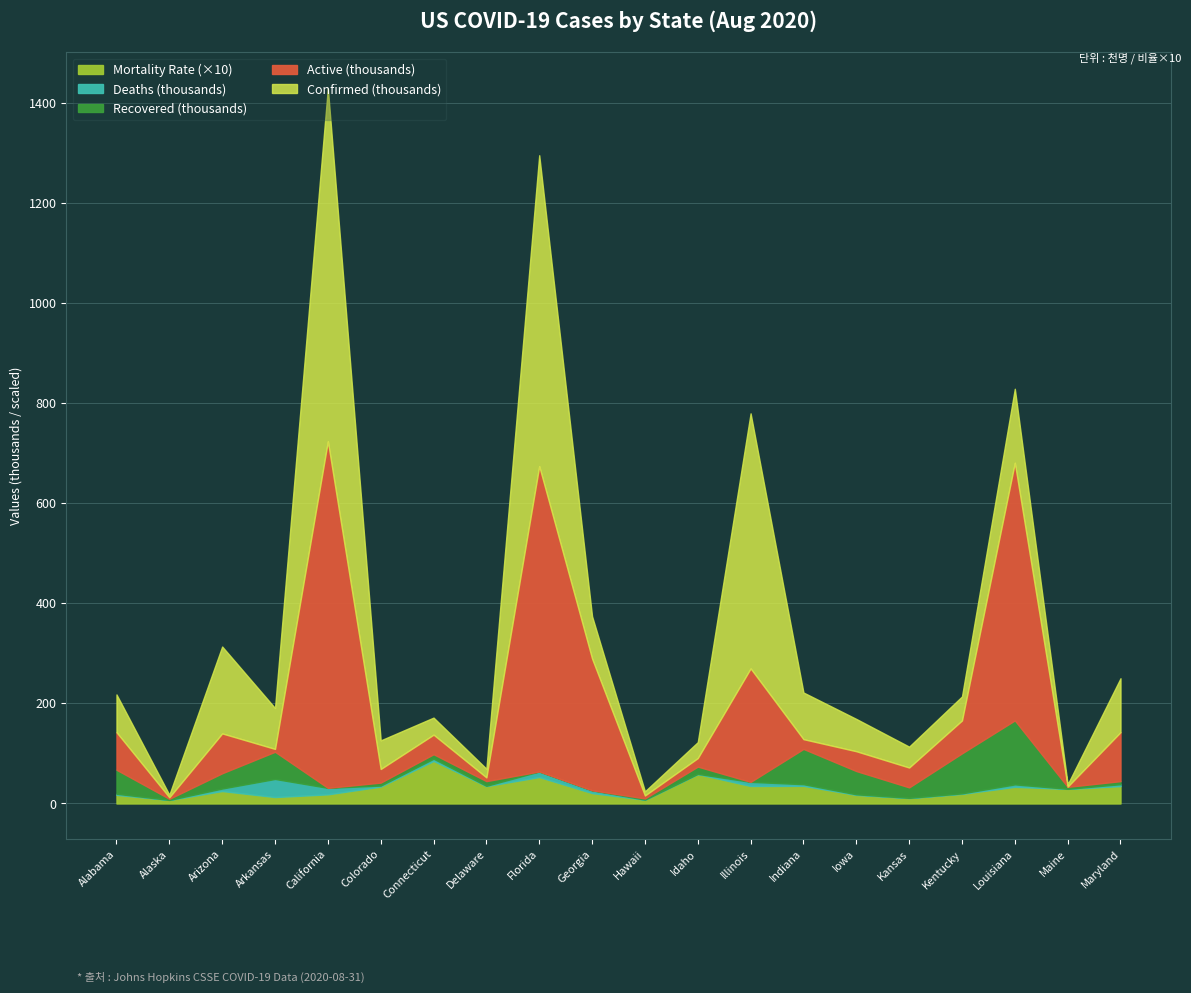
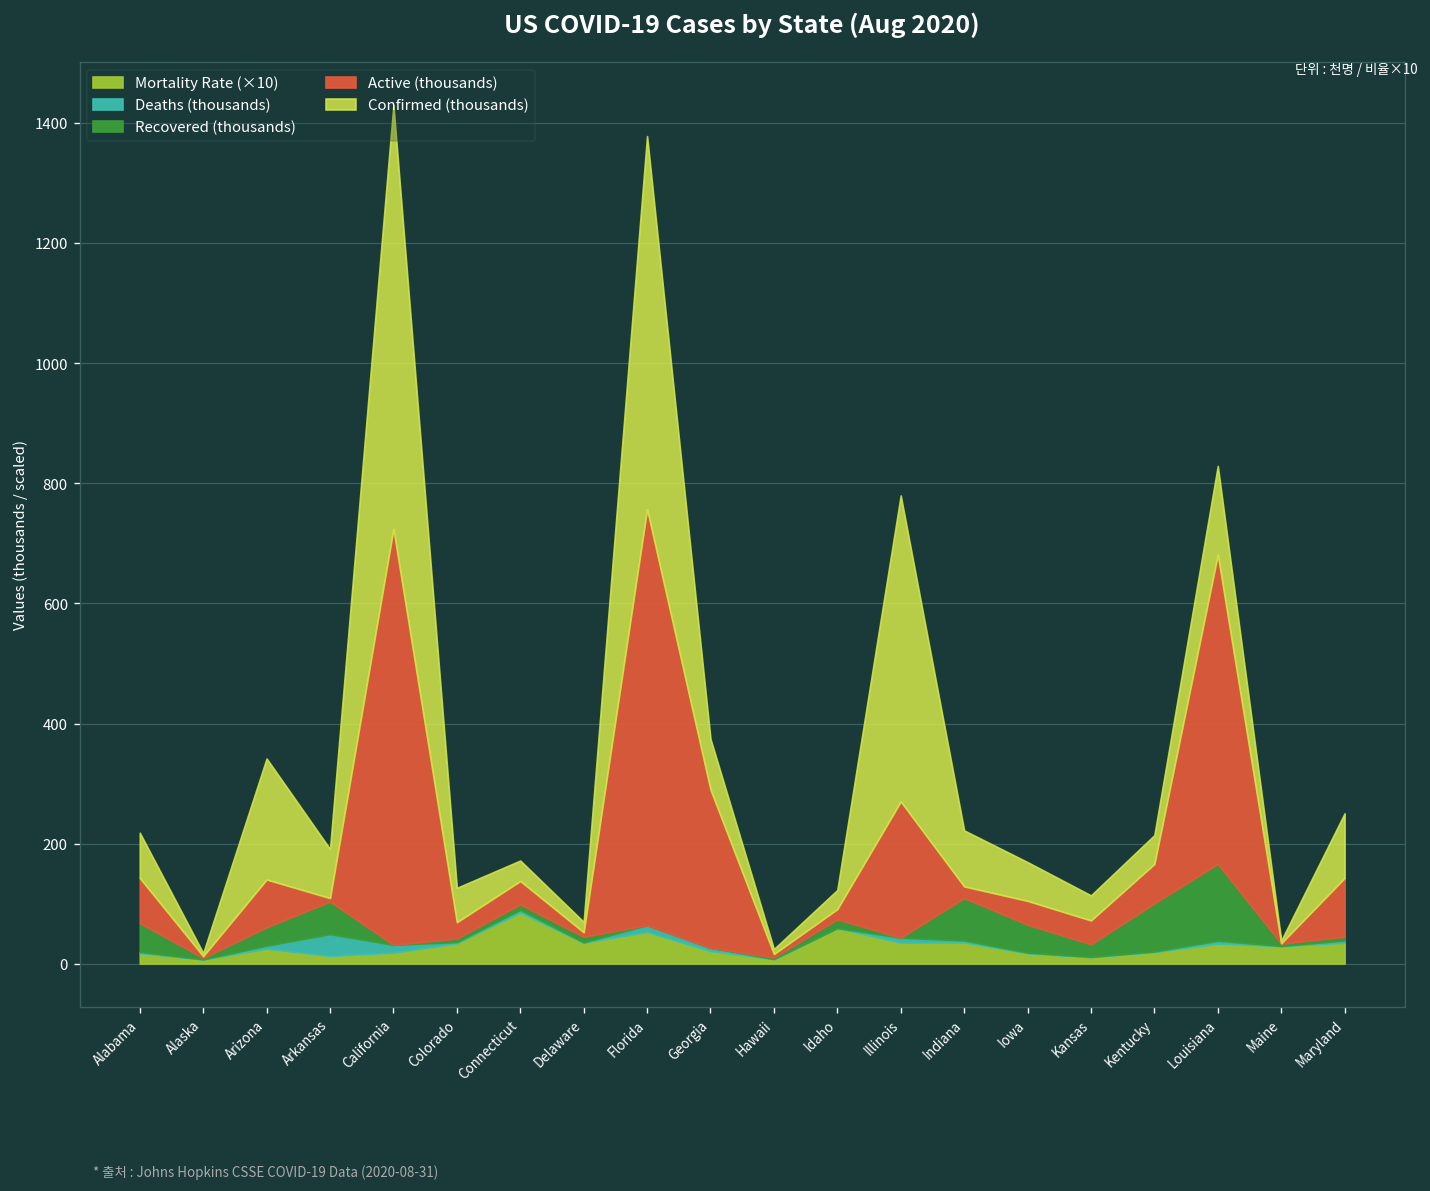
Confirmed (thousands), Arizona: 170 -> 200
Active (thousands), Florida: 610 -> 690
